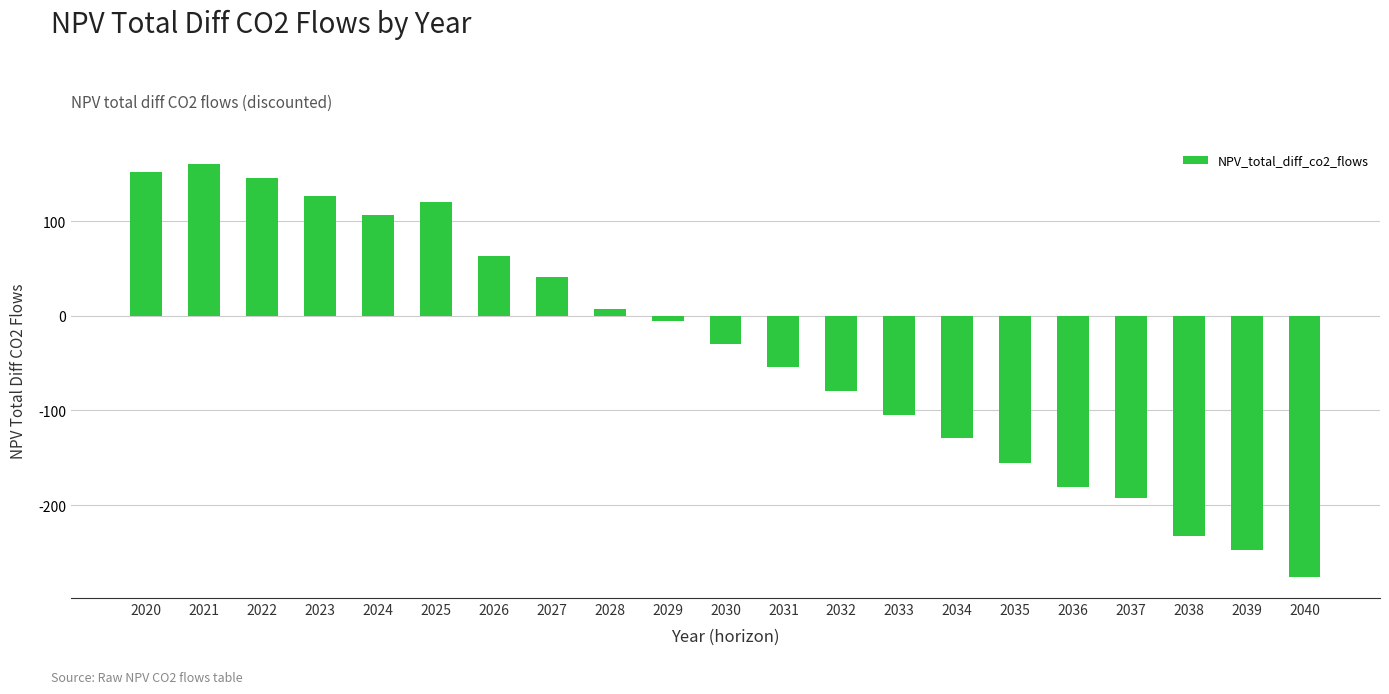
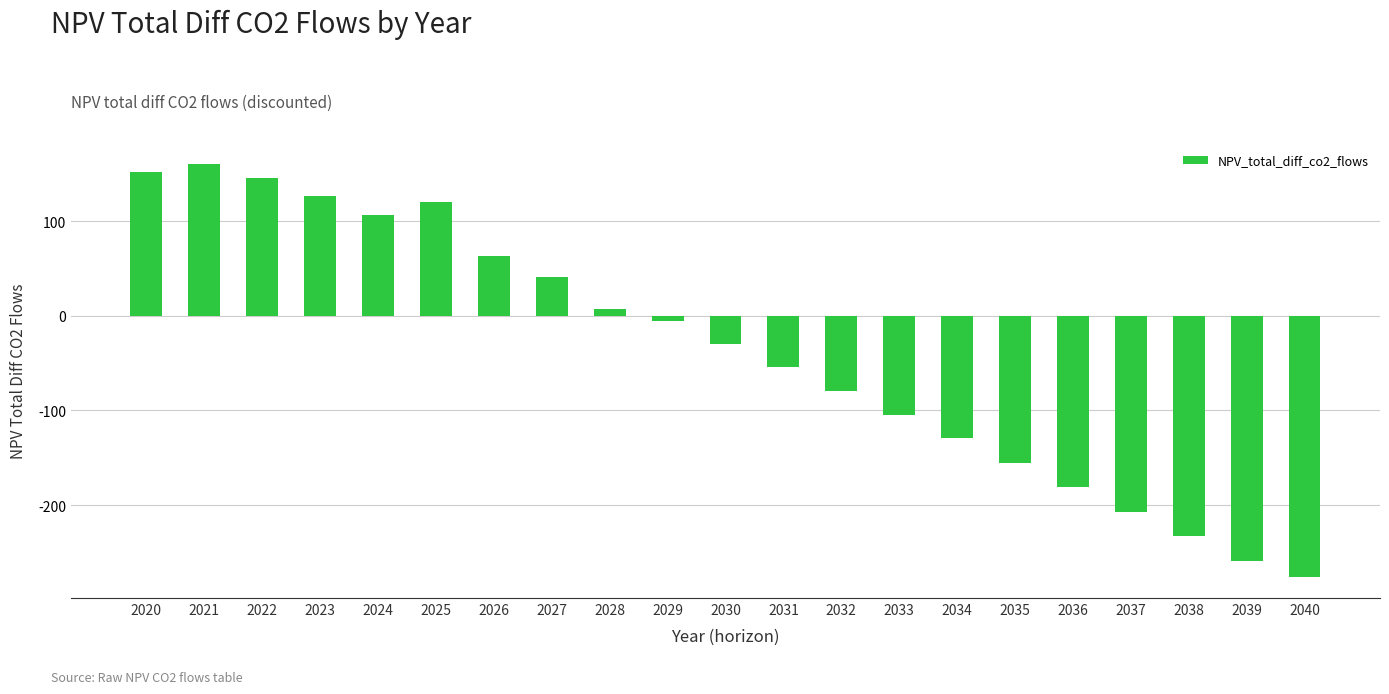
2037: -190 -> -210
2039: -250 -> -260
